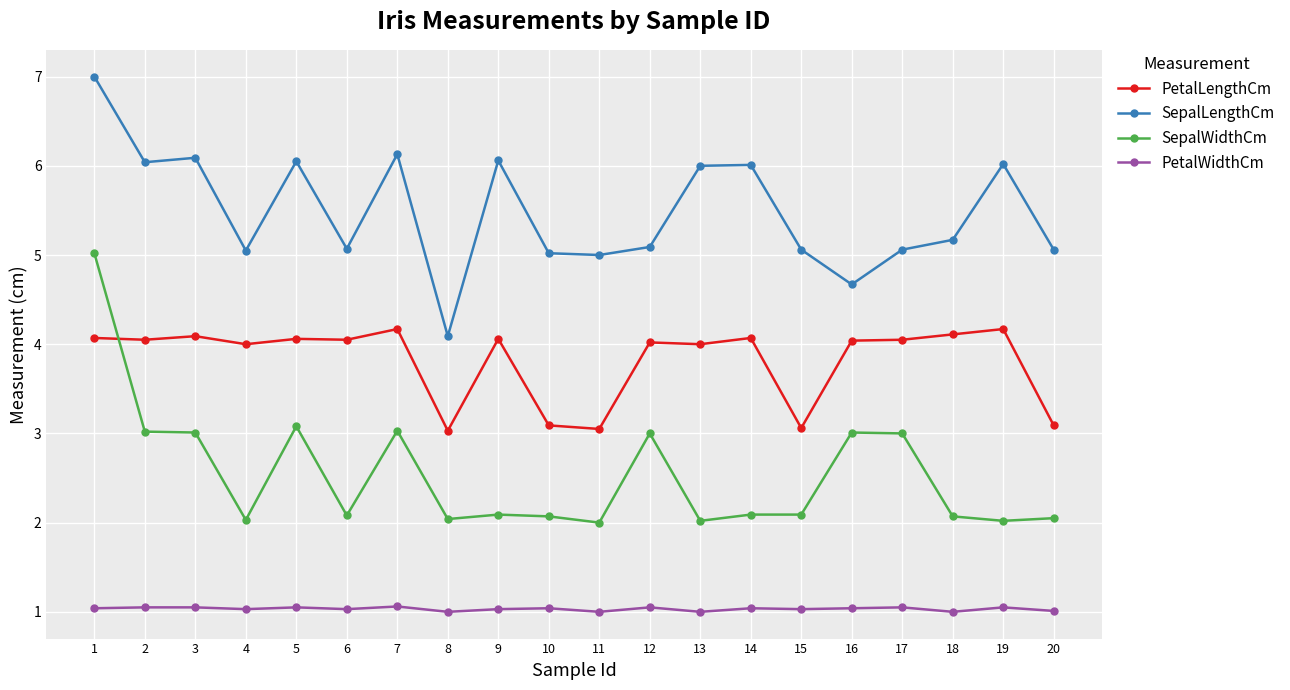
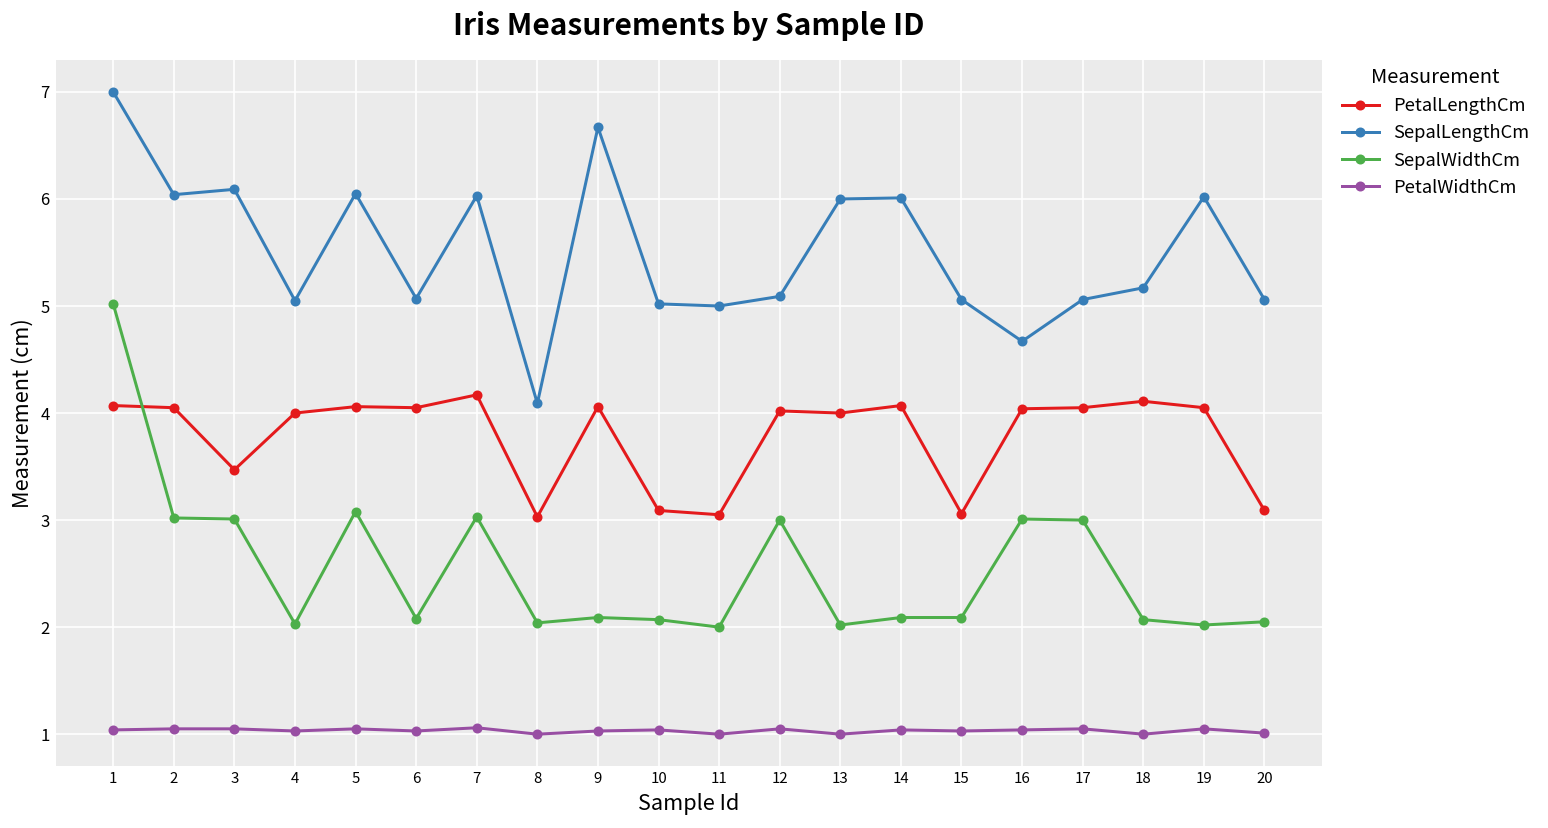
PetalLengthCm, 3: 4.1 -> 3.5
SepalLengthCm, 7: 6.1 -> 6.0
SepalLengthCm, 9: 6.1 -> 6.7
PetalLengthCm, 19: 4.2 -> 4.1
